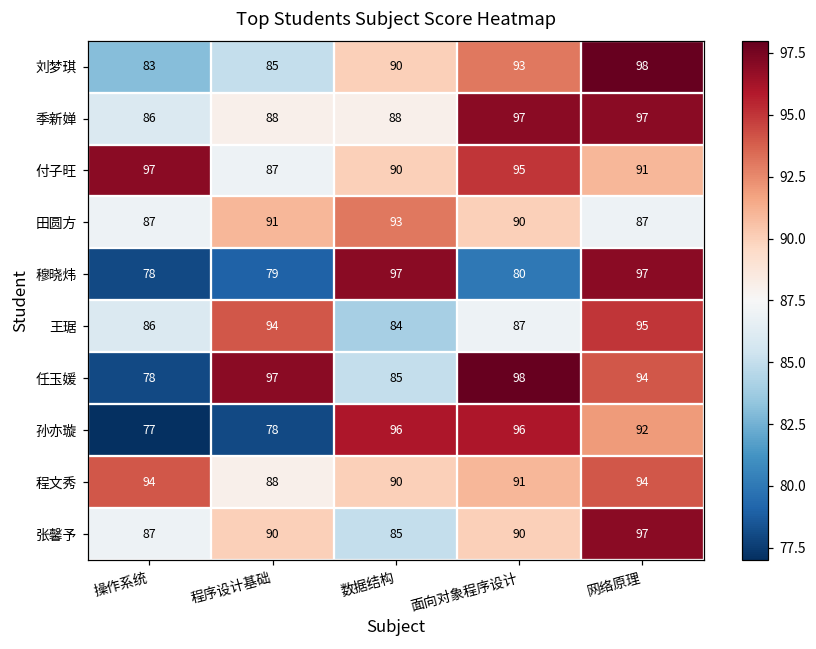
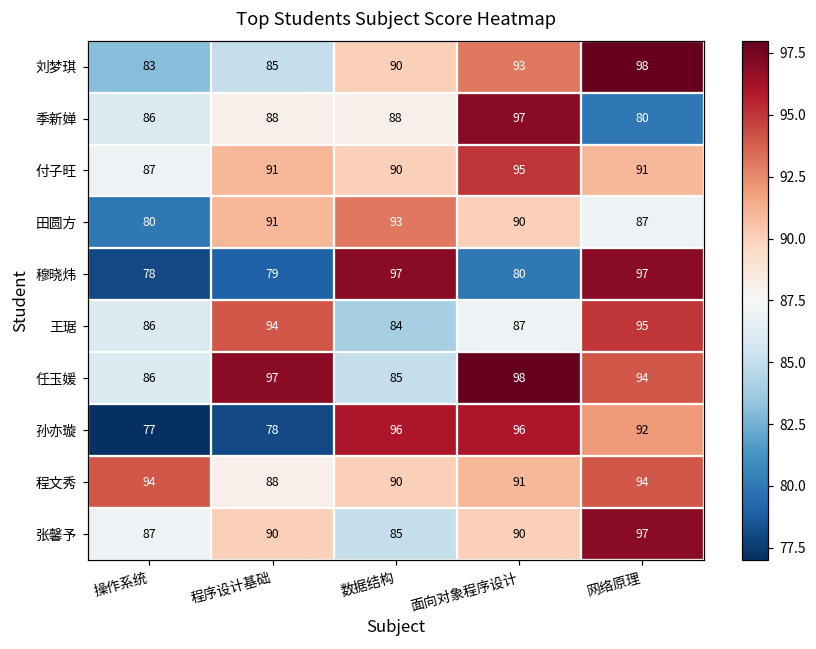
季新婵, 网络原理: 97 -> 80
付子旺, 操作系统: 97 -> 87
付子旺, 程序设计基础: 87 -> 91
田圆方, 操作系统: 87 -> 80
任玉媛, 操作系统: 78 -> 86
